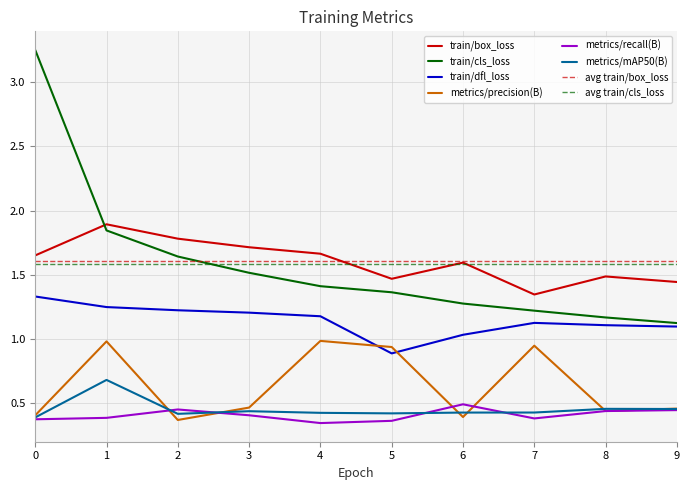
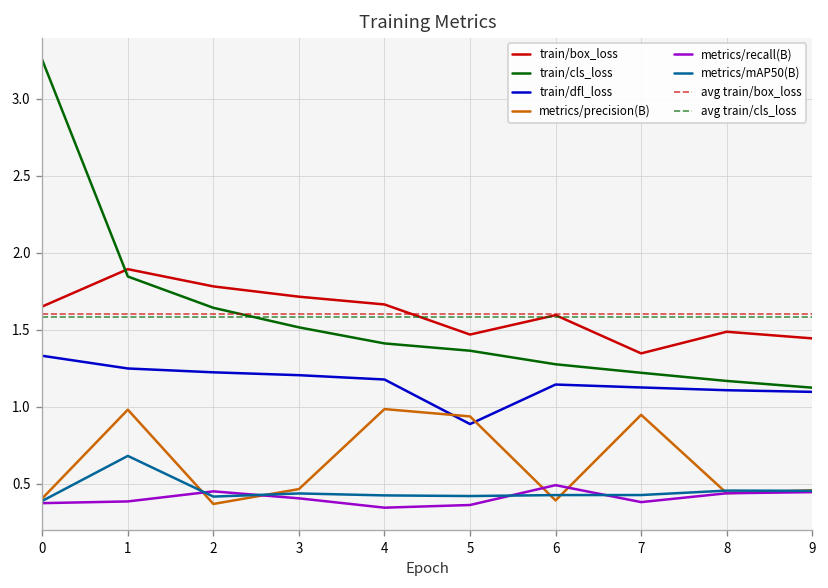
train/dfl_loss, 6: 1.03 -> 1.14
